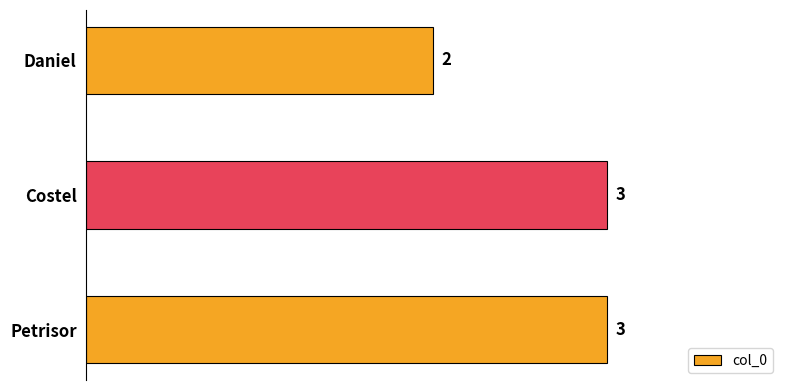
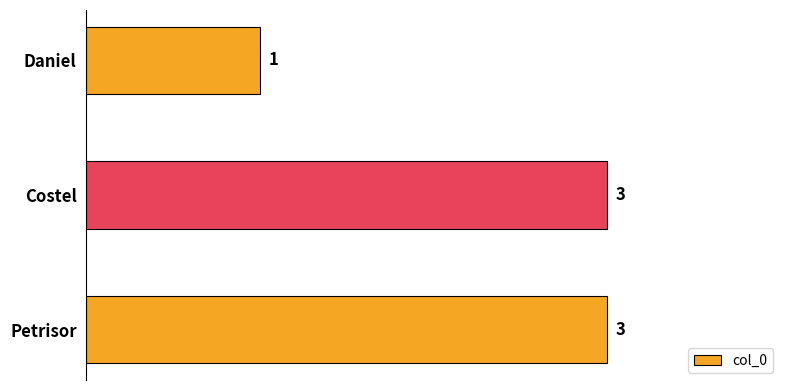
Daniel: 2 -> 1
